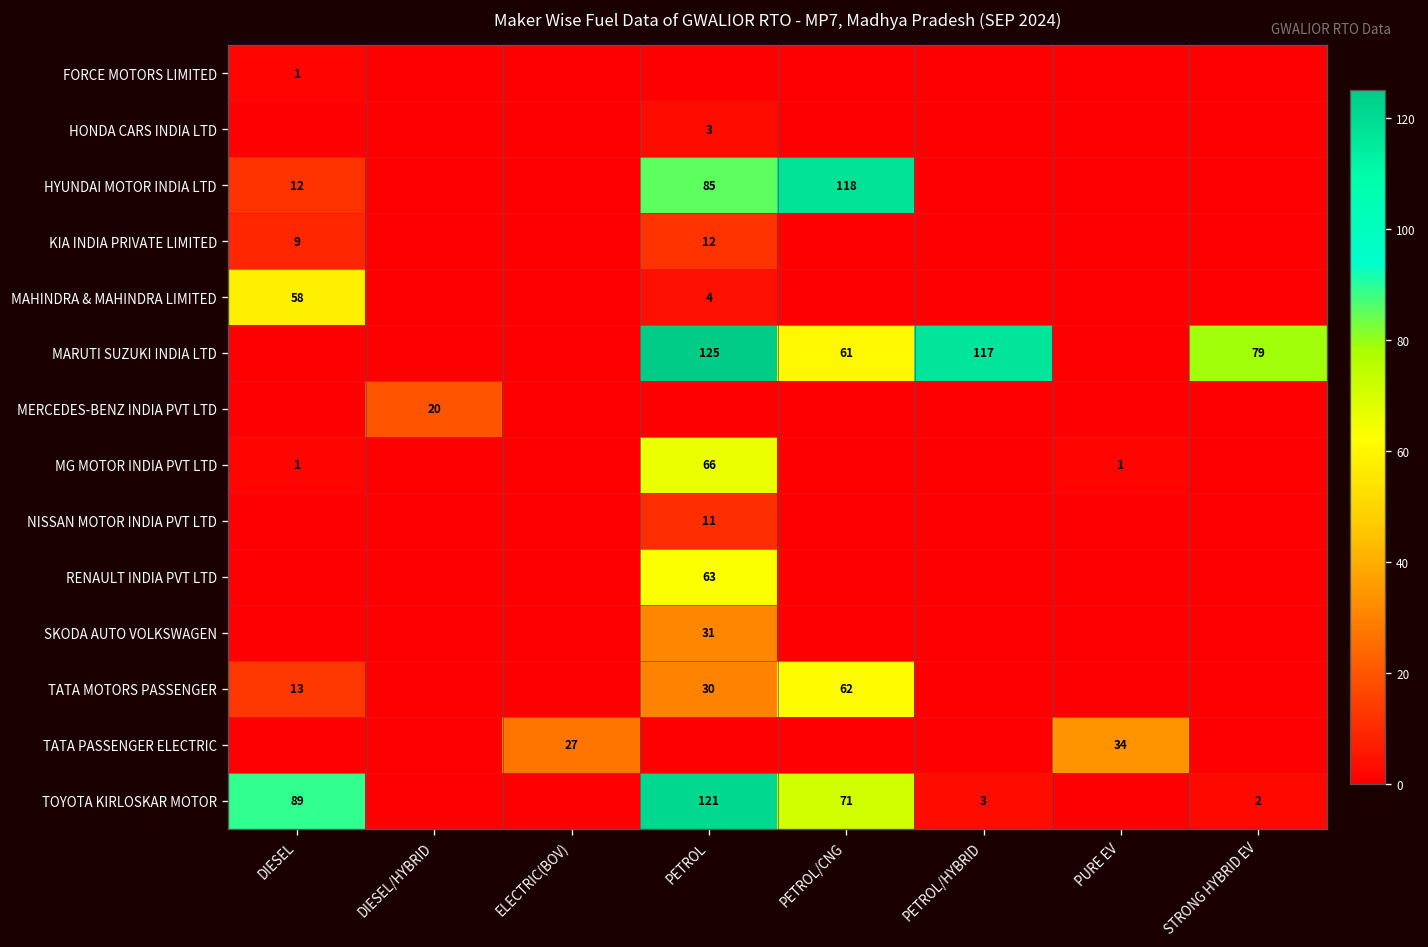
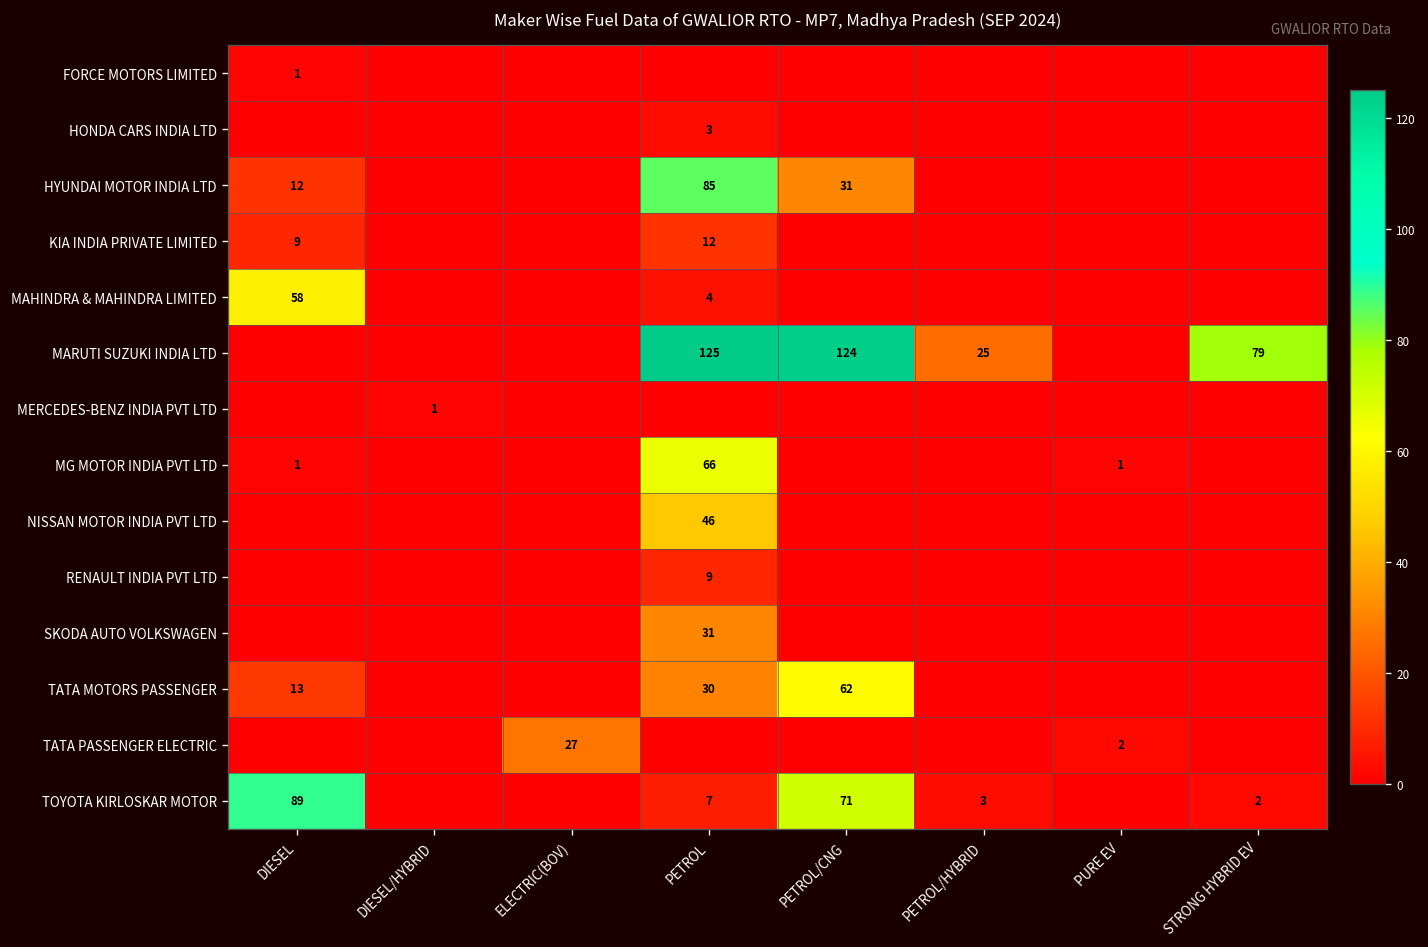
HYUNDAI MOTOR INDIA LTD, PETROL/CNG: 118 -> 31
MARUTI SUZUKI INDIA LTD, PETROL/CNG: 61 -> 124
MARUTI SUZUKI INDIA LTD, PETROL/HYBRID: 117 -> 25
MERCEDES-BENZ INDIA PVT LTD, DIESEL/HYBRID: 20 -> 1
NISSAN MOTOR INDIA PVT LTD, PETROL: 11 -> 46
RENAULT INDIA PVT LTD, PETROL: 63 -> 9
TATA PASSENGER ELECTRIC, PURE EV: 34 -> 2
TOYOTA KIRLOSKAR MOTOR, PETROL: 121 -> 7
